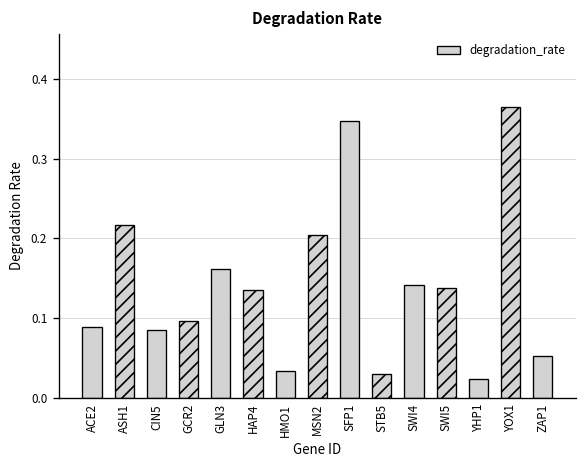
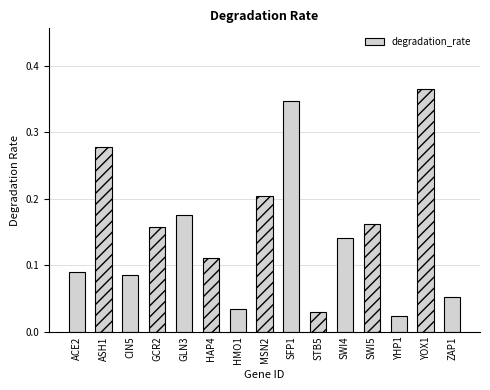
ASH1: 0.22 -> 0.28
GCR2: 0.10 -> 0.16
GLN3: 0.16 -> 0.18
HAP4: 0.14 -> 0.11
SWI5: 0.14 -> 0.16
